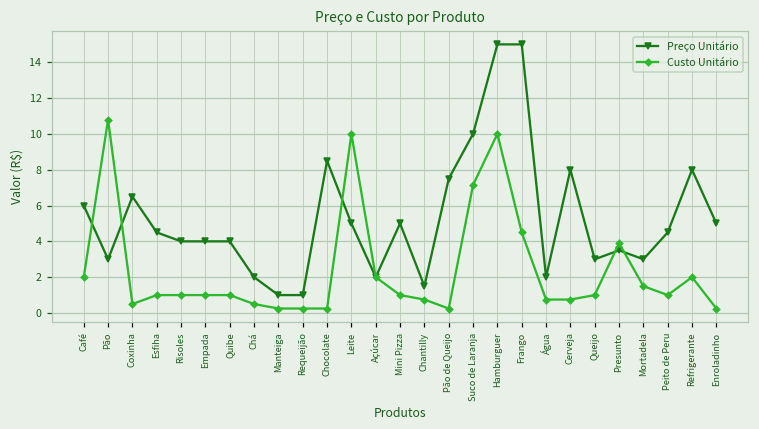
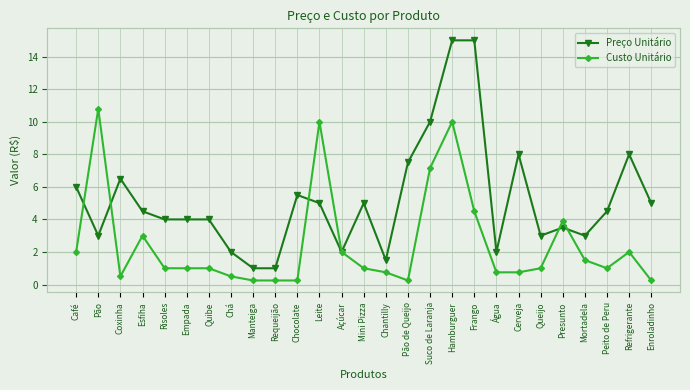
Custo Unitário, Esfiha: 1 -> 3
Preço Unitário, Chocolate: 8.5 -> 5.5
